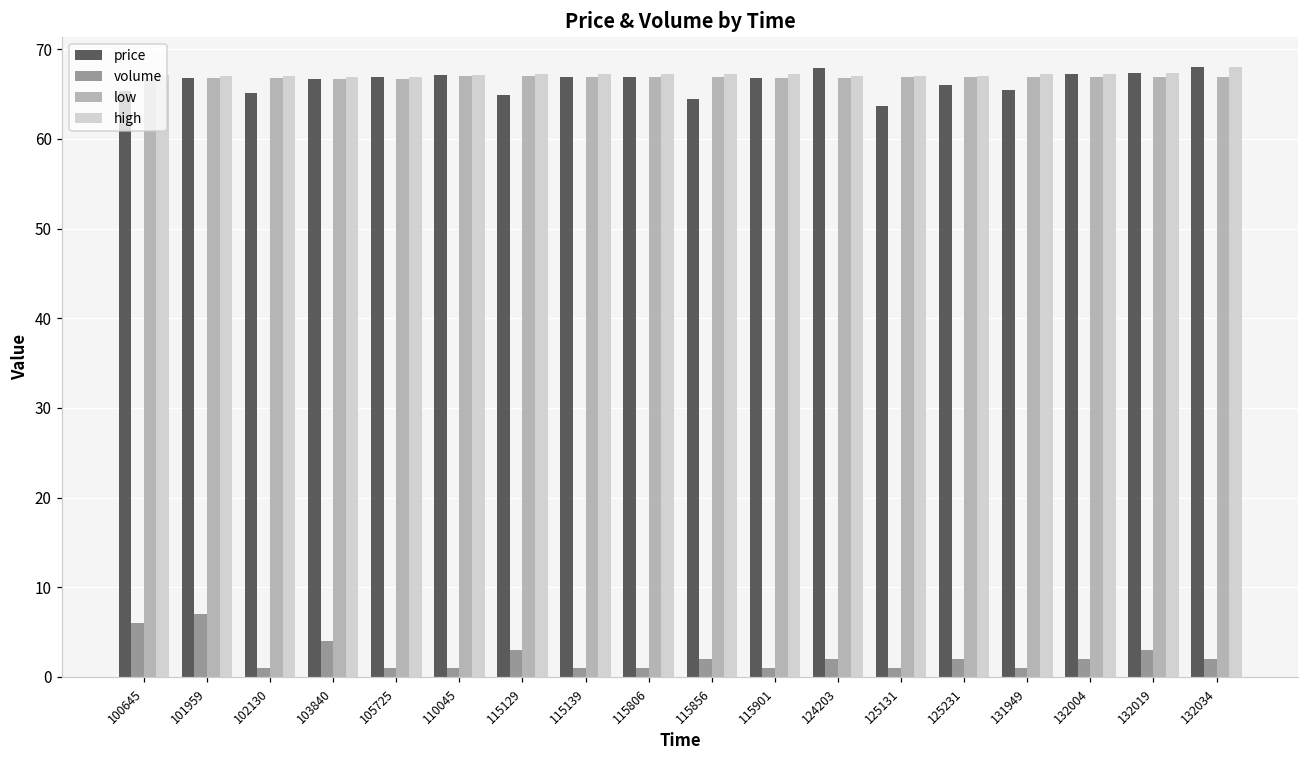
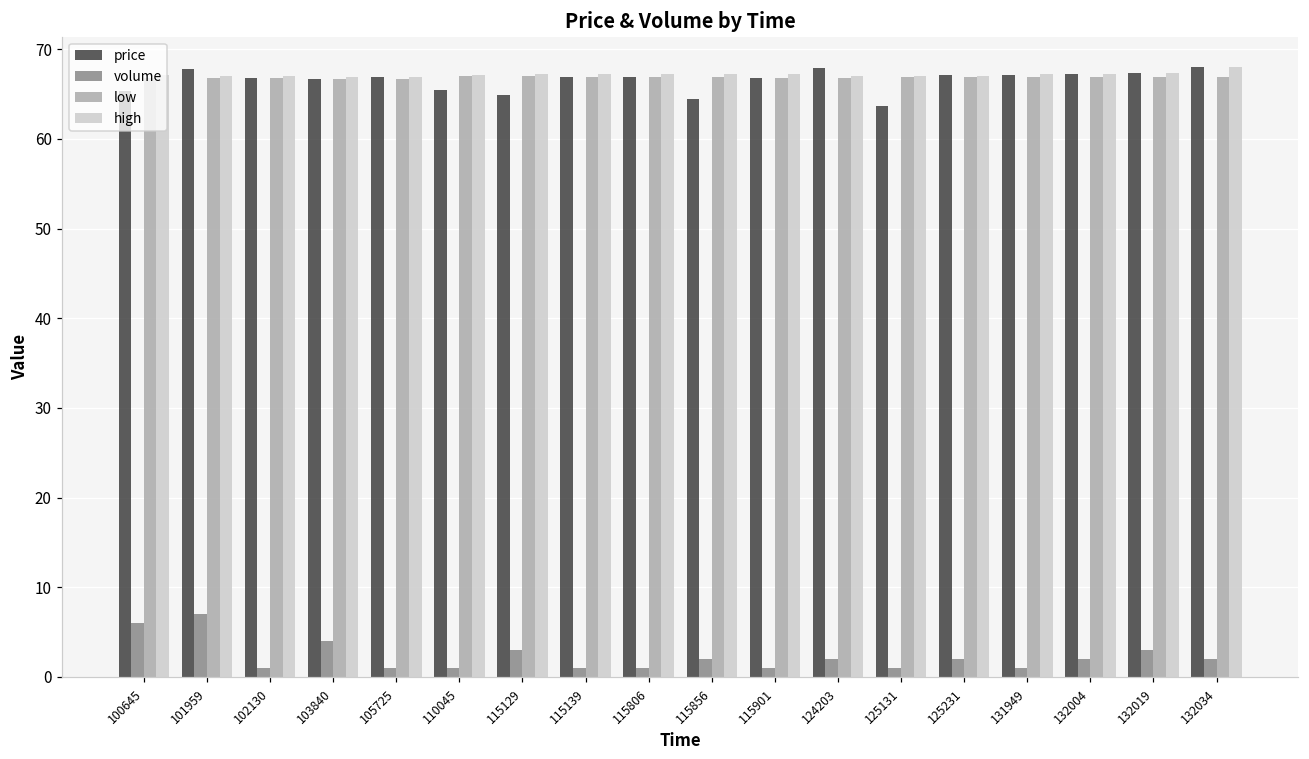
price, 101959: 67 -> 68
price, 102130: 65 -> 67
price, 110045: 67 -> 65
price, 125231: 66 -> 67
price, 131949: 65 -> 67
